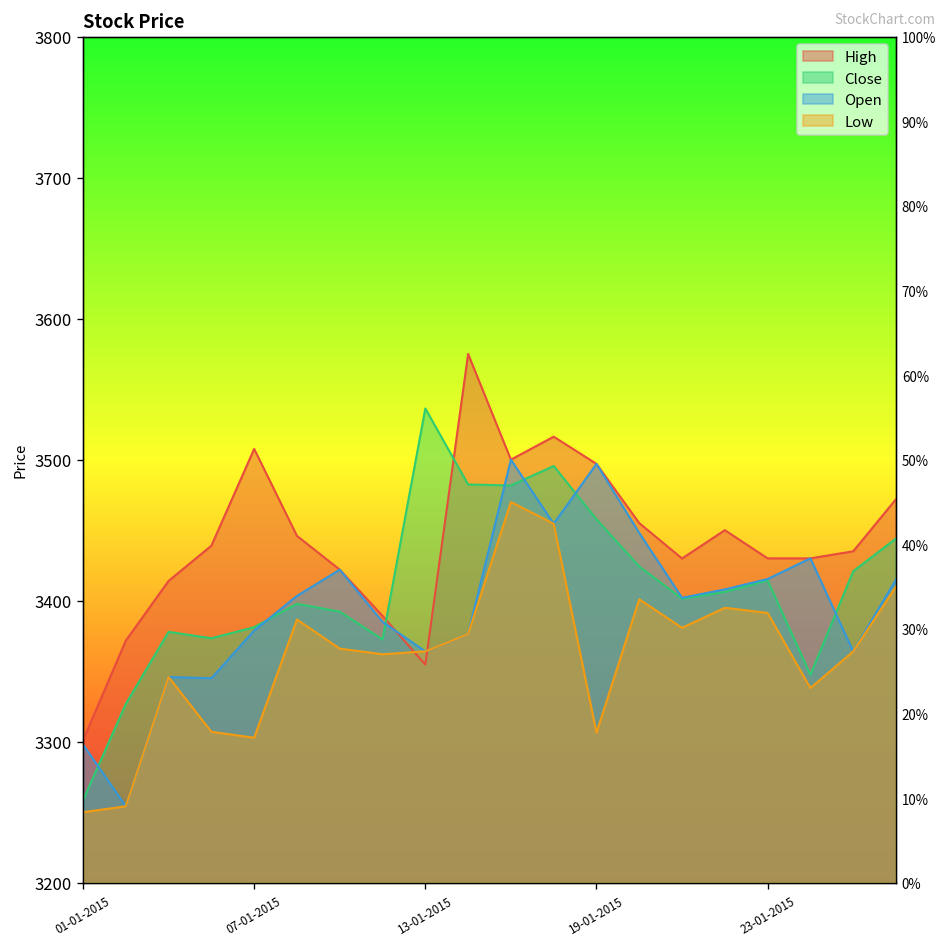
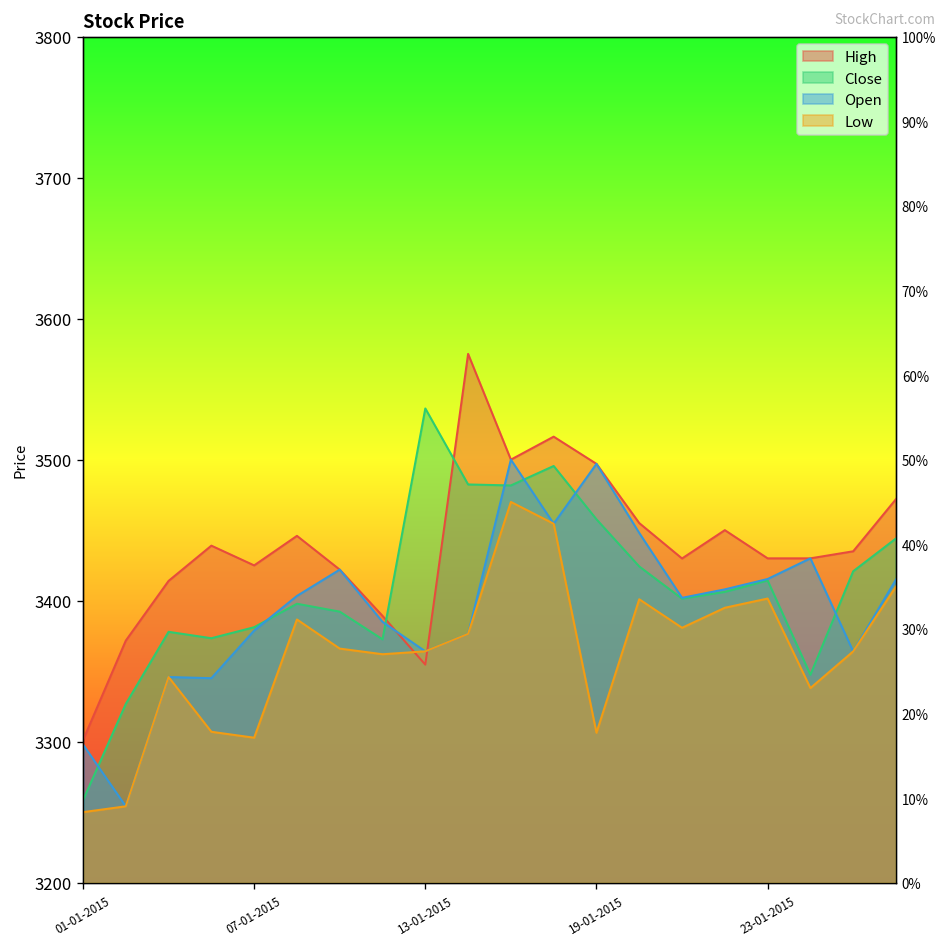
High, 07-01-2015: 3508 -> 3425
Low, 23-01-2015: 3391 -> 3402
